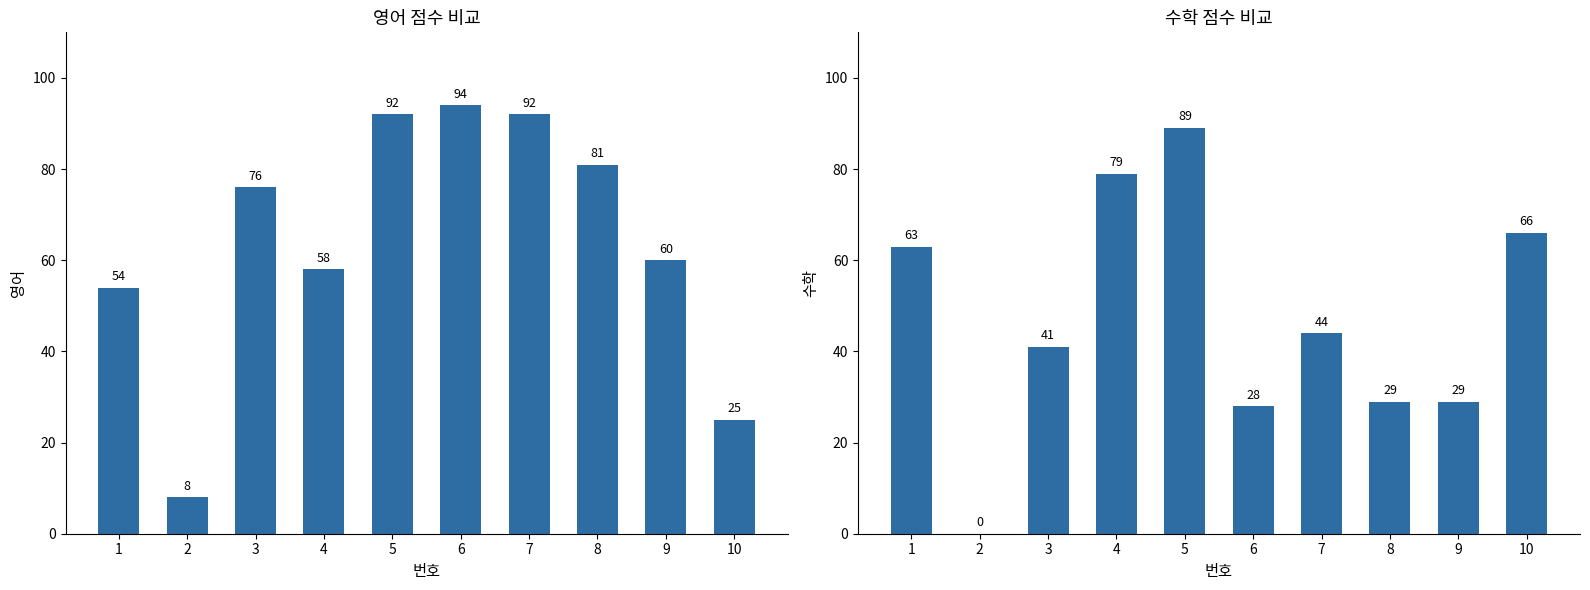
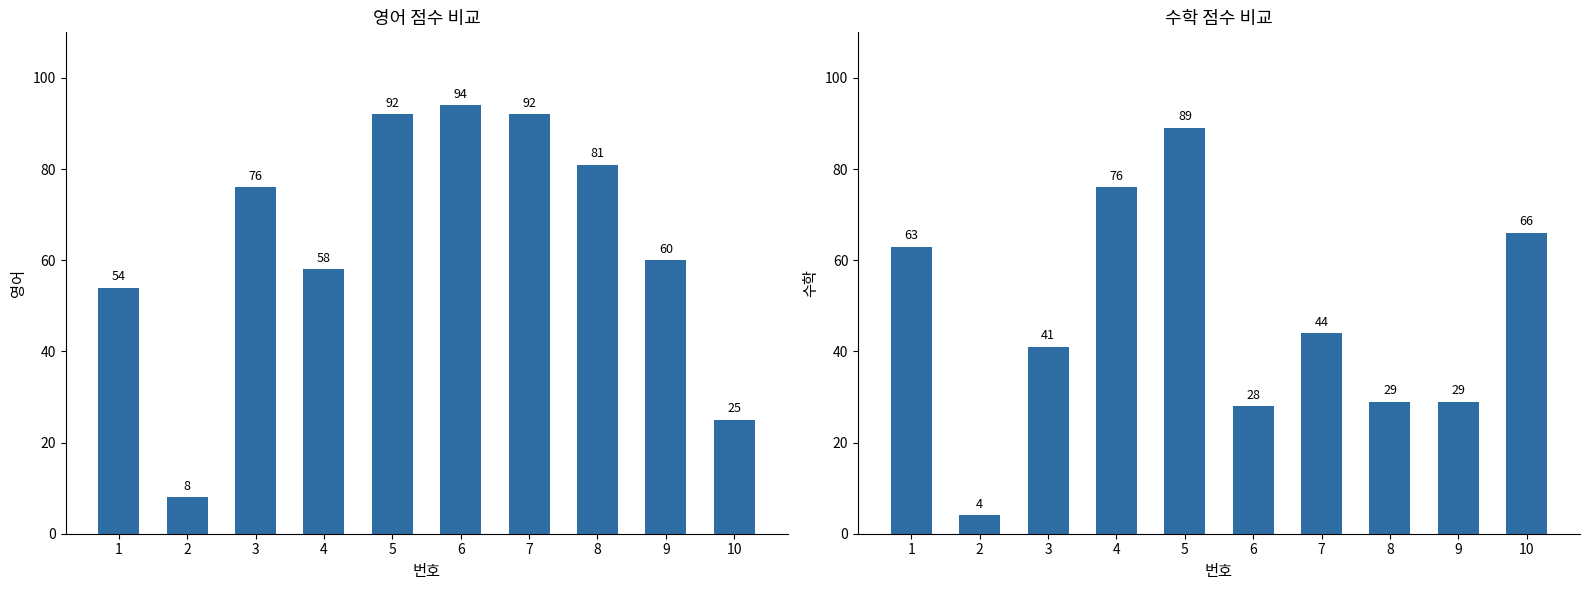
수학 점수 비교, 2: 0 -> 4
수학 점수 비교, 4: 79 -> 76
